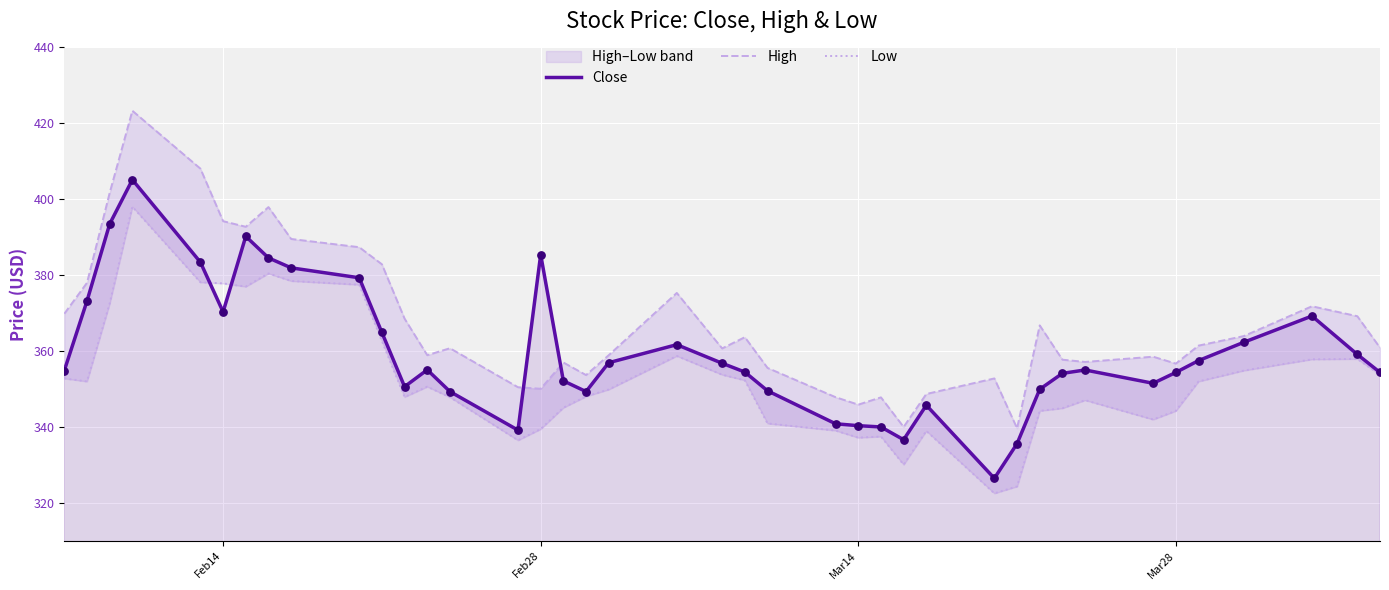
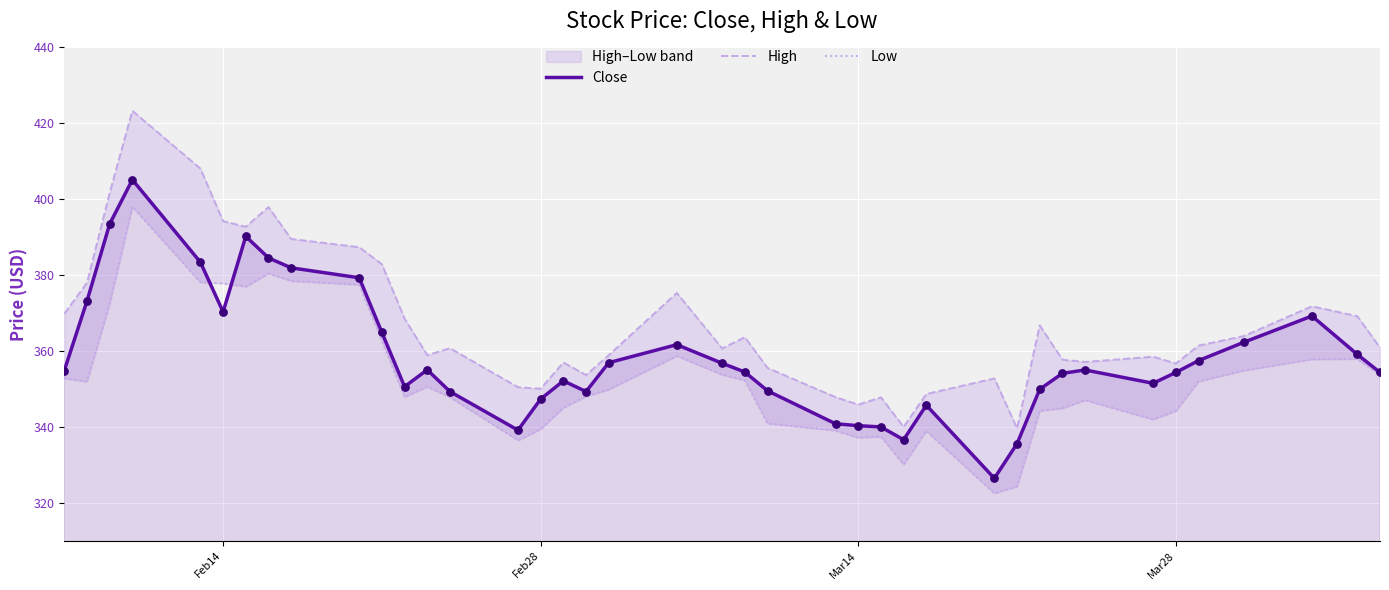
Close, Feb28: 385 -> 347
